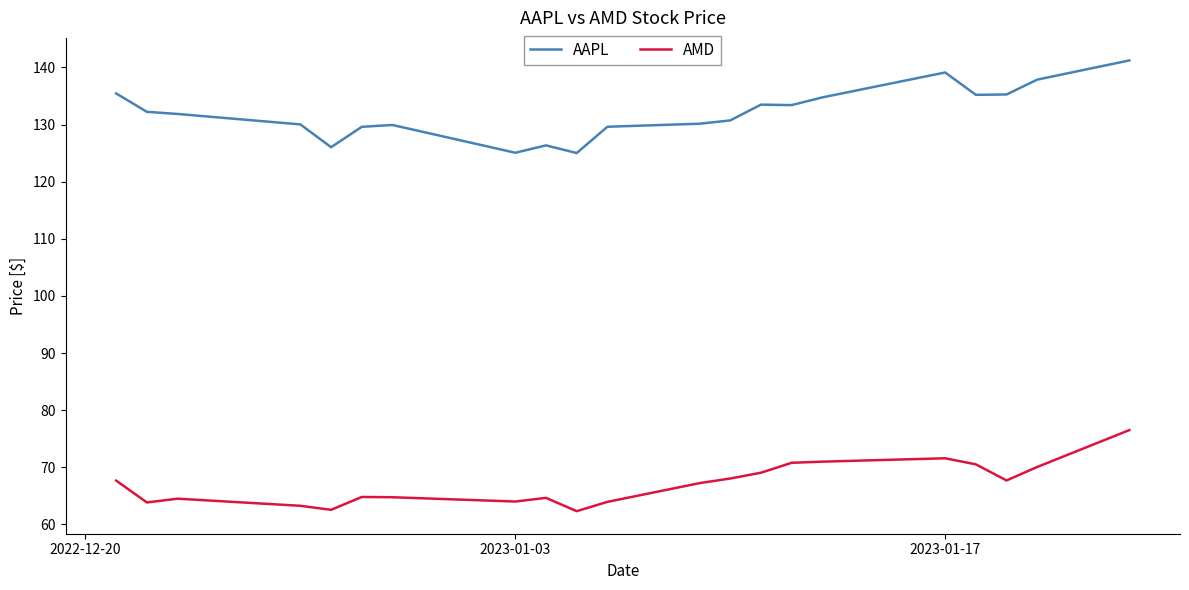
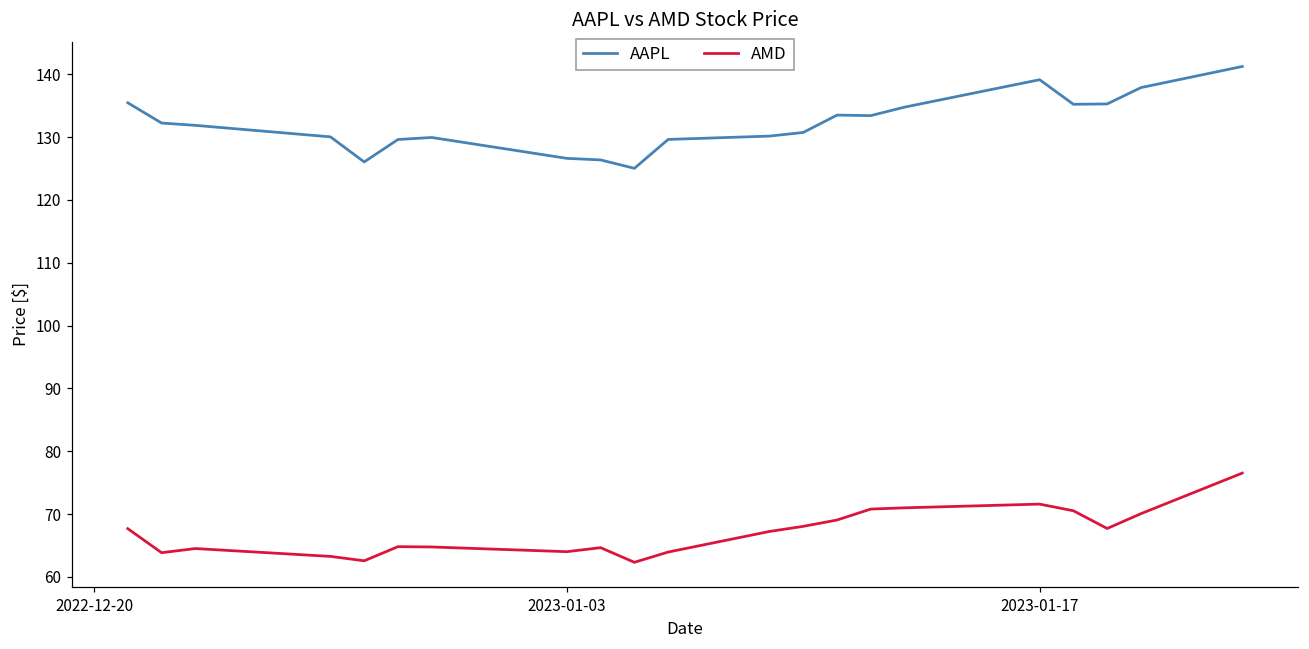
AAPL, 2023-01-03: 125 -> 127
